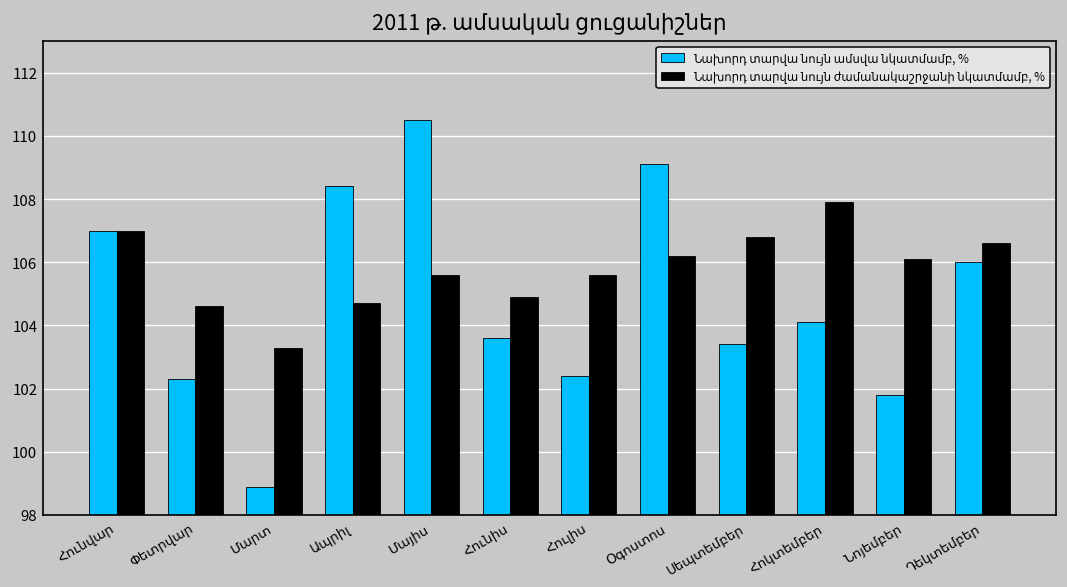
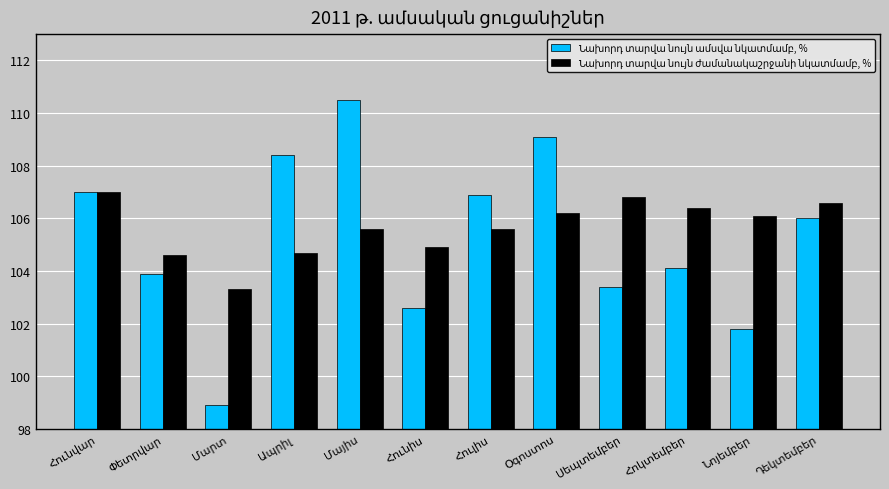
Նախորդ տարվա նույն ամսվա նկատմամբ, %, Փետրվար: 102.3 -> 103.9
Նախորդ տարվա նույն ամսվա նկատմամբ, %, Հունիս: 103.6 -> 102.6
Նախորդ տարվա նույն ամսվա նկատմամբ, %, Հուլիս: 102.4 -> 106.9
Նախորդ տարվա նույն ժամանակաշրջանի նկատմամբ, %, Հոկտեմբեր: 107.9 -> 106.4
